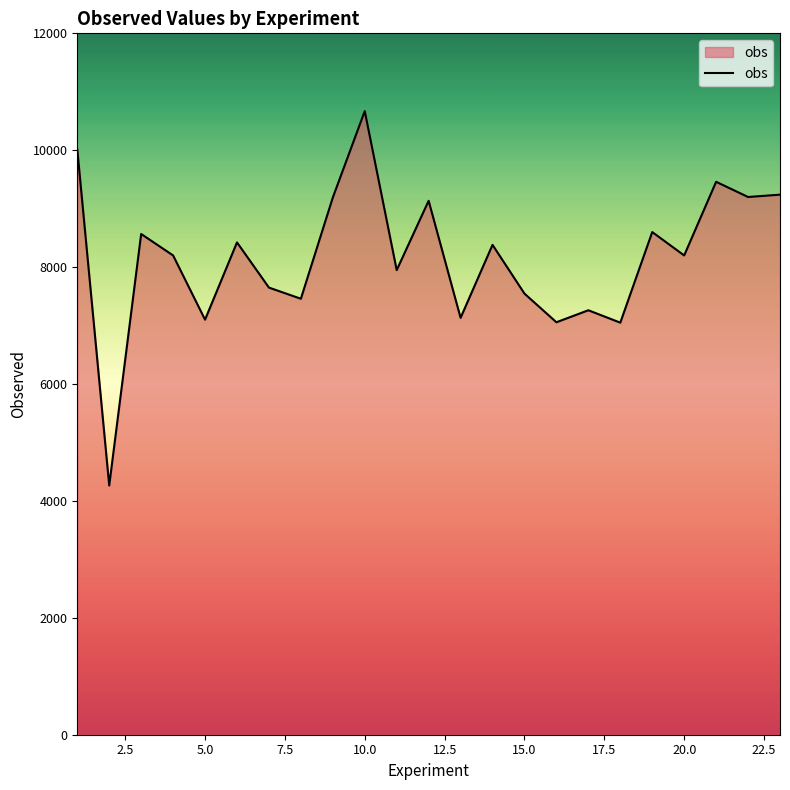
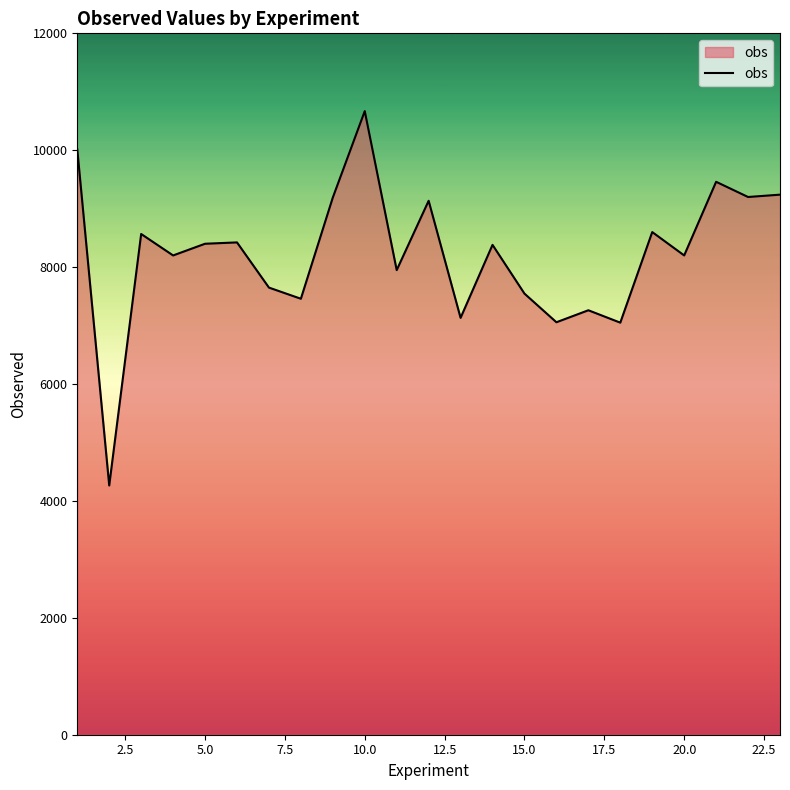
5.0: 7100 -> 8400
